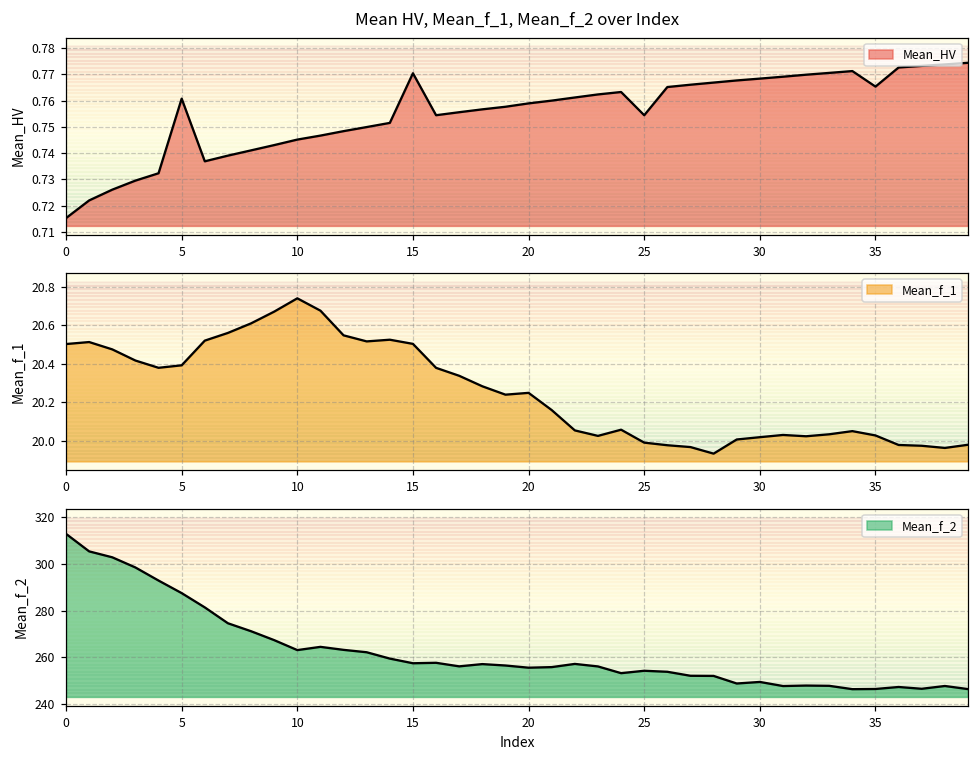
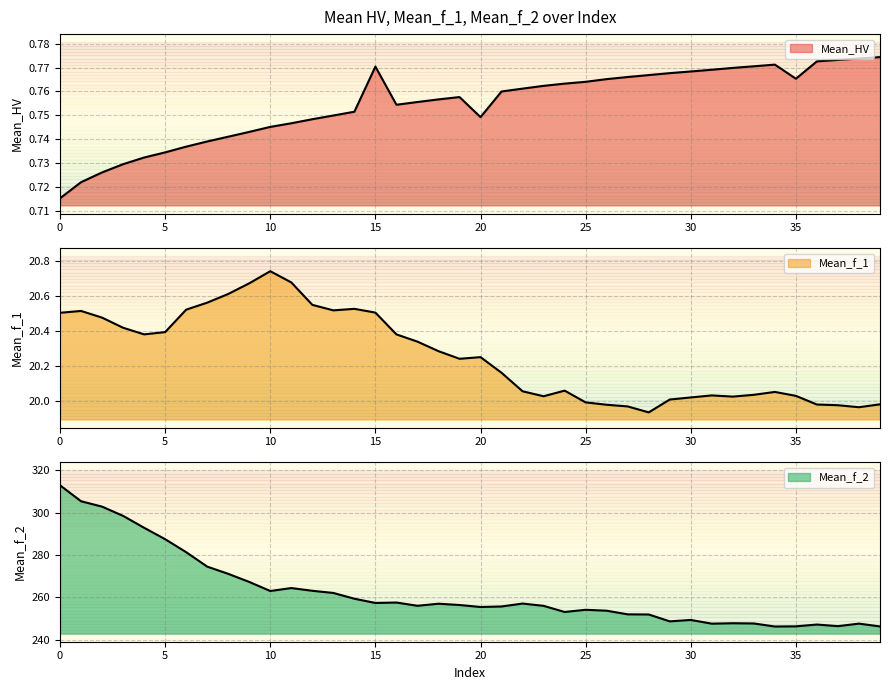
Mean HV, Mean_f_1, Mean_f_2 over Index, 5: 0.761 -> 0.734
Mean HV, Mean_f_1, Mean_f_2 over Index, 20: 0.759 -> 0.749
Mean HV, Mean_f_1, Mean_f_2 over Index, 25: 0.754 -> 0.764
